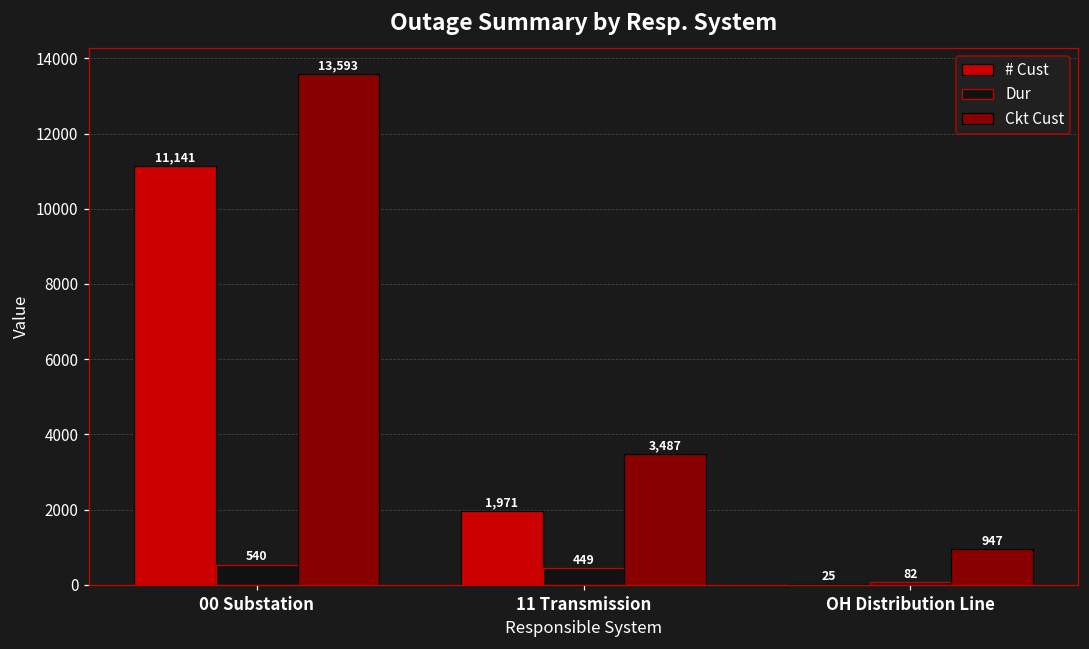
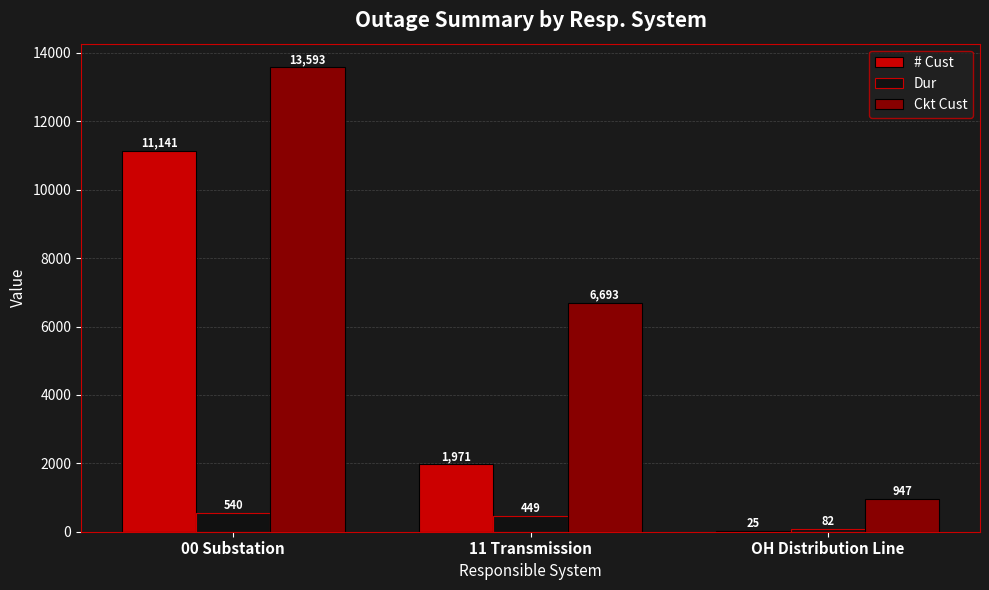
Ckt Cust, 11 Transmission: 3,487 -> 6,693
